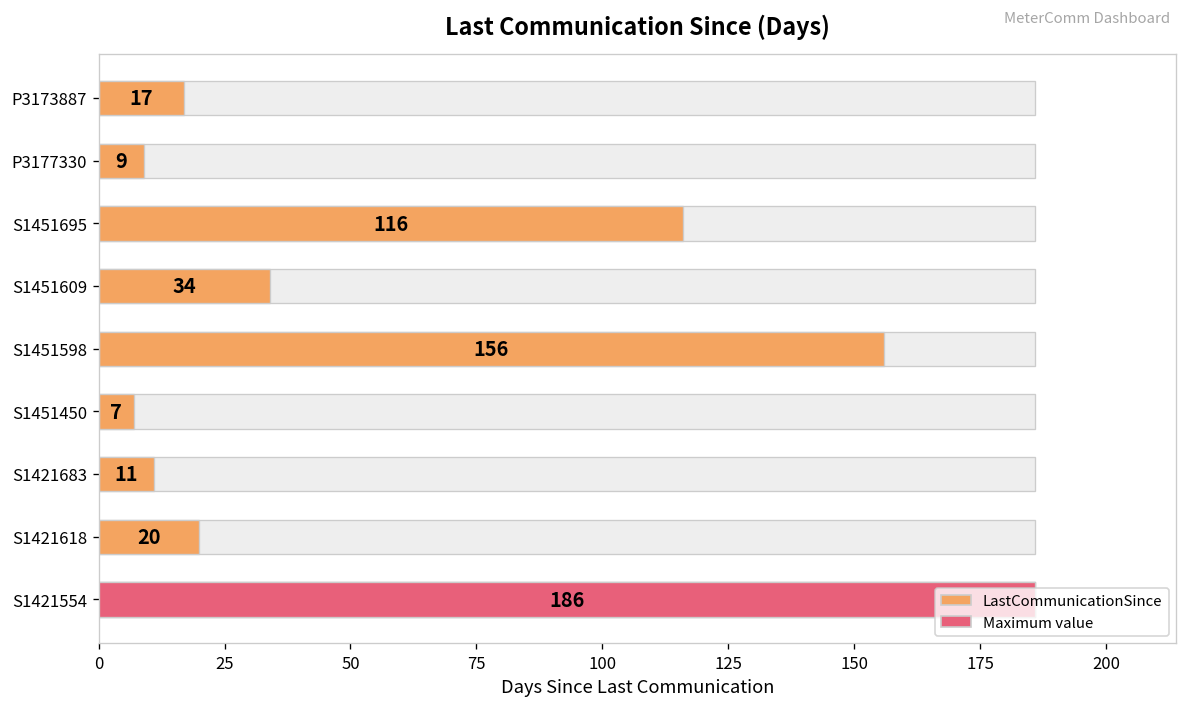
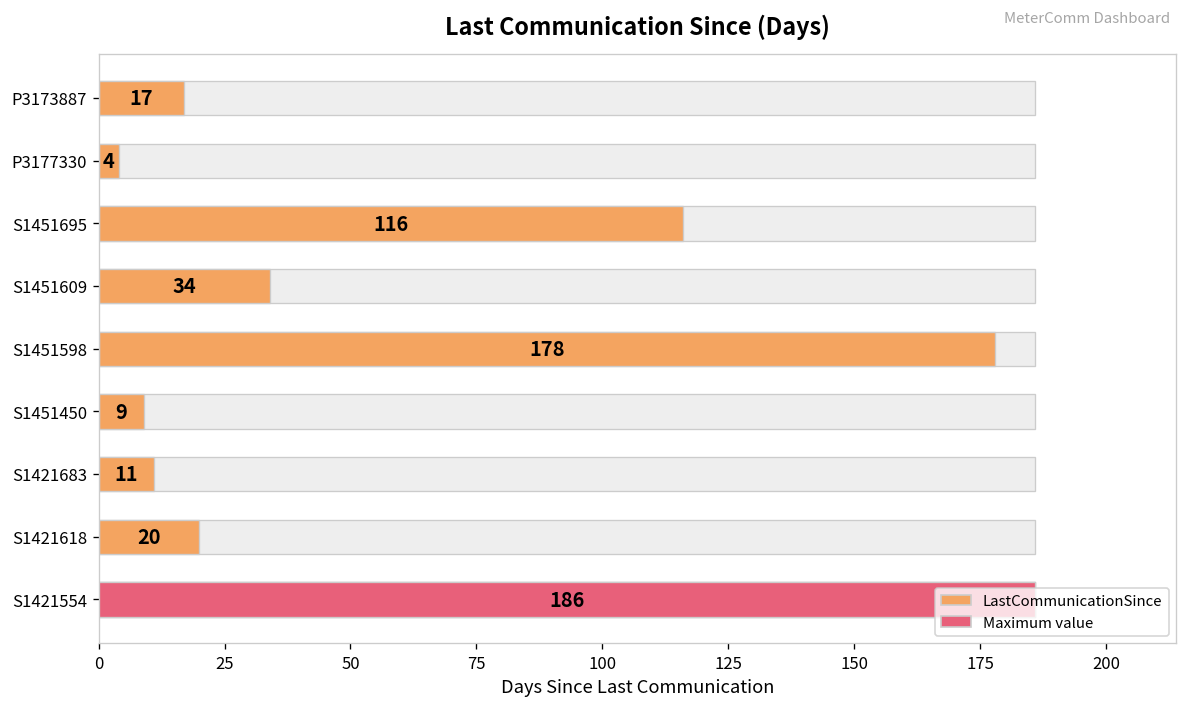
LastCommunicationSince, P3177330: 9 -> 4
LastCommunicationSince, S1451598: 156 -> 178
LastCommunicationSince, S1451450: 7 -> 9
